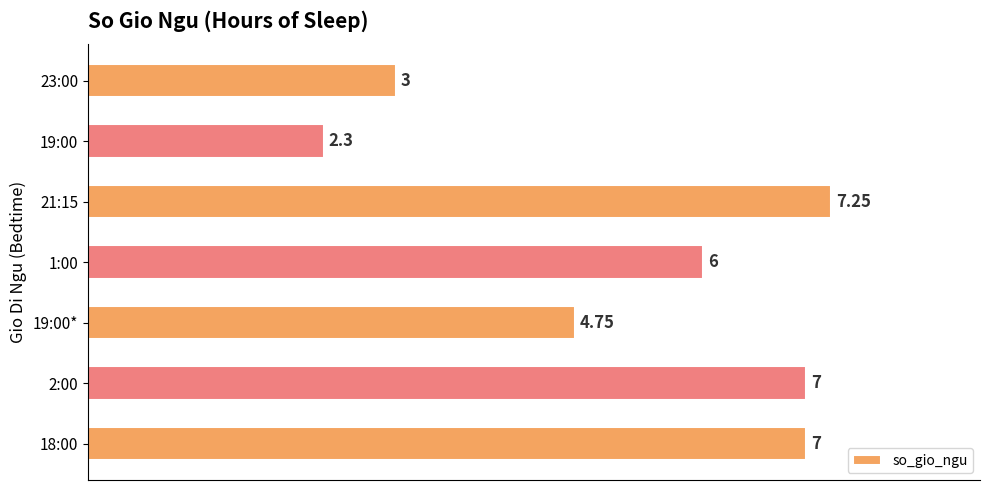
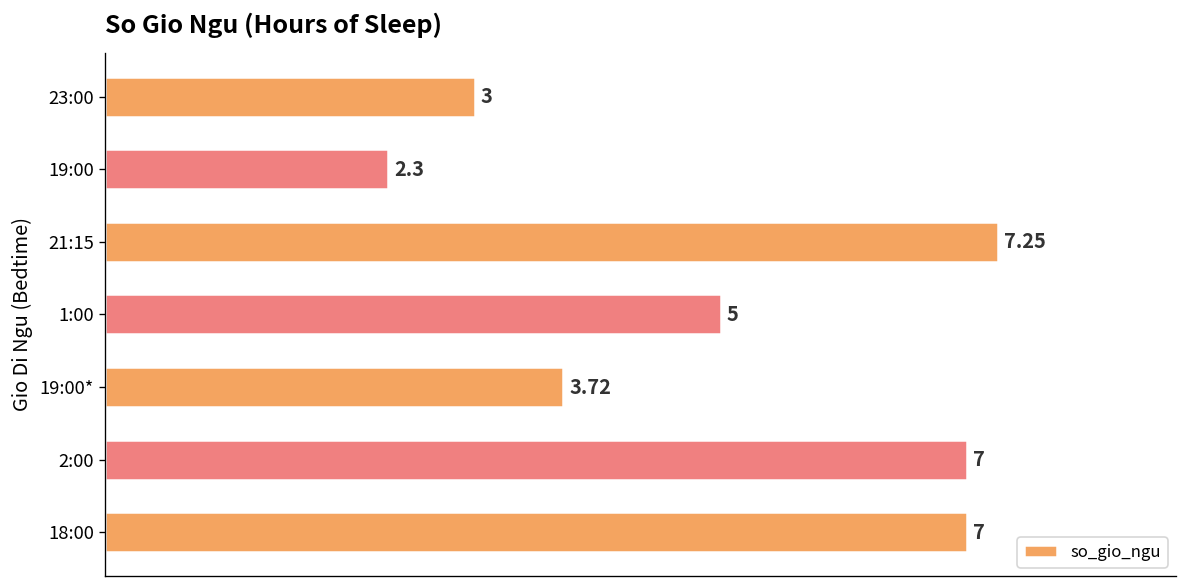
1:00: 6 -> 5
19:00*: 4.75 -> 3.72
